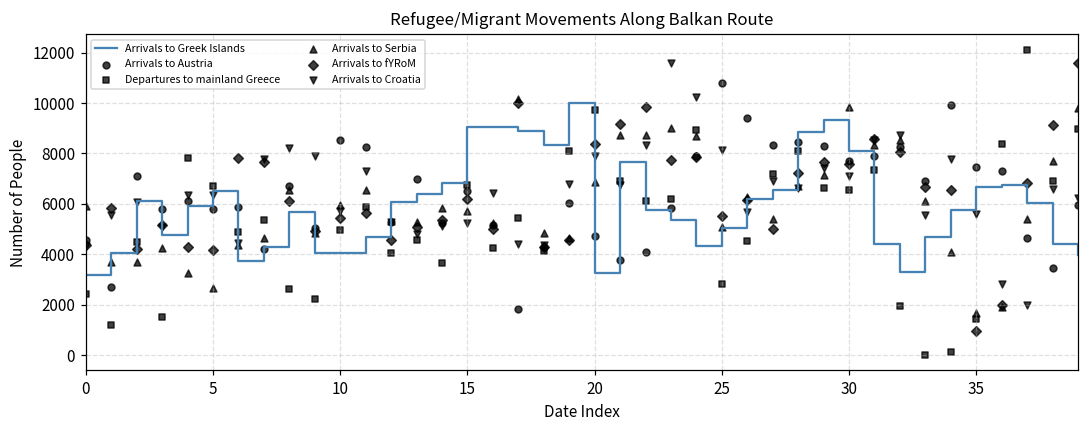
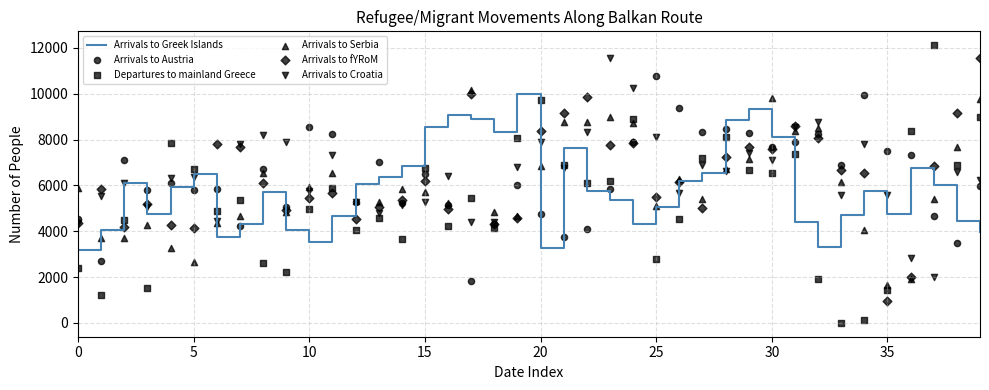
Arrivals to Greek Islands, 10: 4000 -> 3500
Arrivals to Greek Islands, 15: 9100 -> 8600
Arrivals to Greek Islands, 35: 6700 -> 4700
